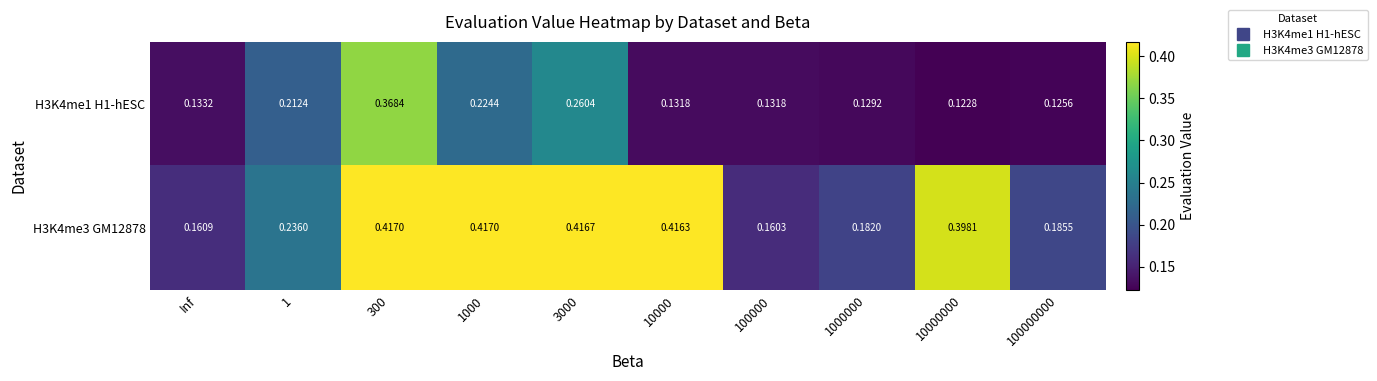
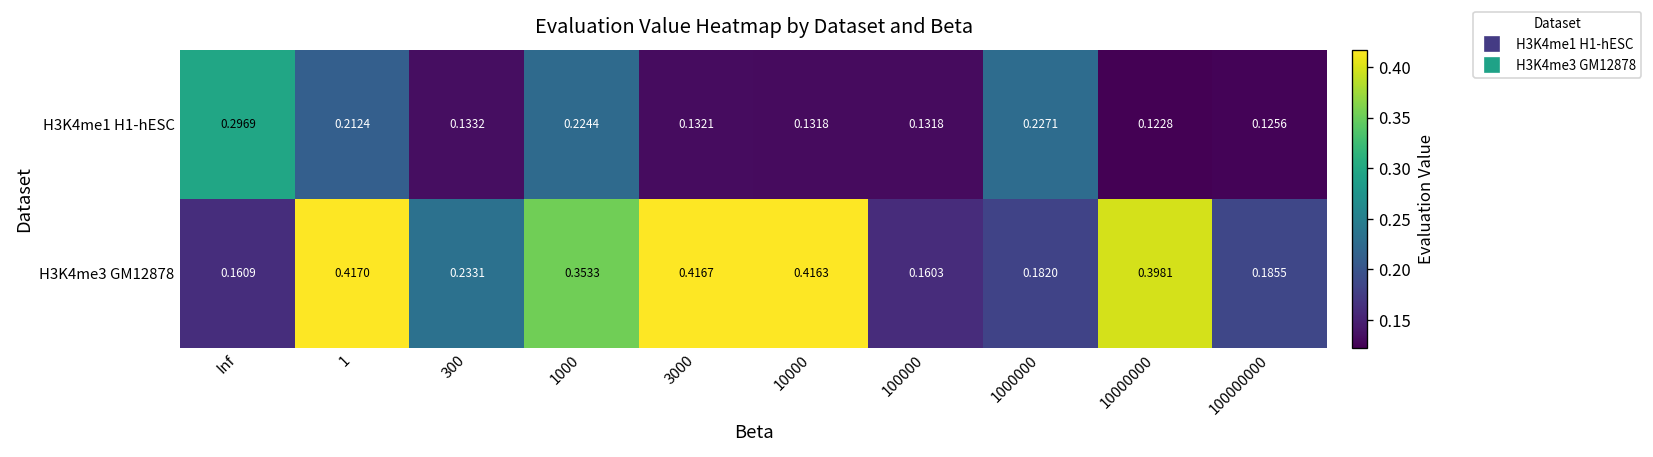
H3K4me1 H1-hESC, Inf: 0.1332 -> 0.2969
H3K4me1 H1-hESC, 300: 0.3684 -> 0.1332
H3K4me1 H1-hESC, 3000: 0.2604 -> 0.1321
H3K4me1 H1-hESC, 1000000: 0.1292 -> 0.2271
H3K4me3 GM12878, 1: 0.2360 -> 0.4170
H3K4me3 GM12878, 300: 0.4170 -> 0.2331
H3K4me3 GM12878, 1000: 0.4170 -> 0.3533
